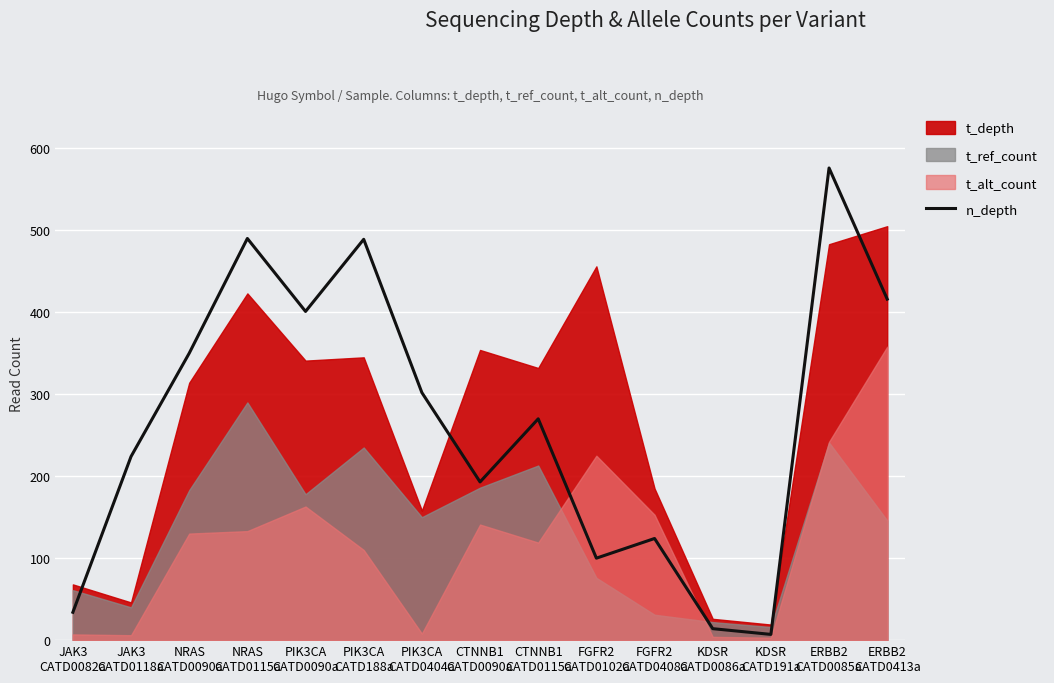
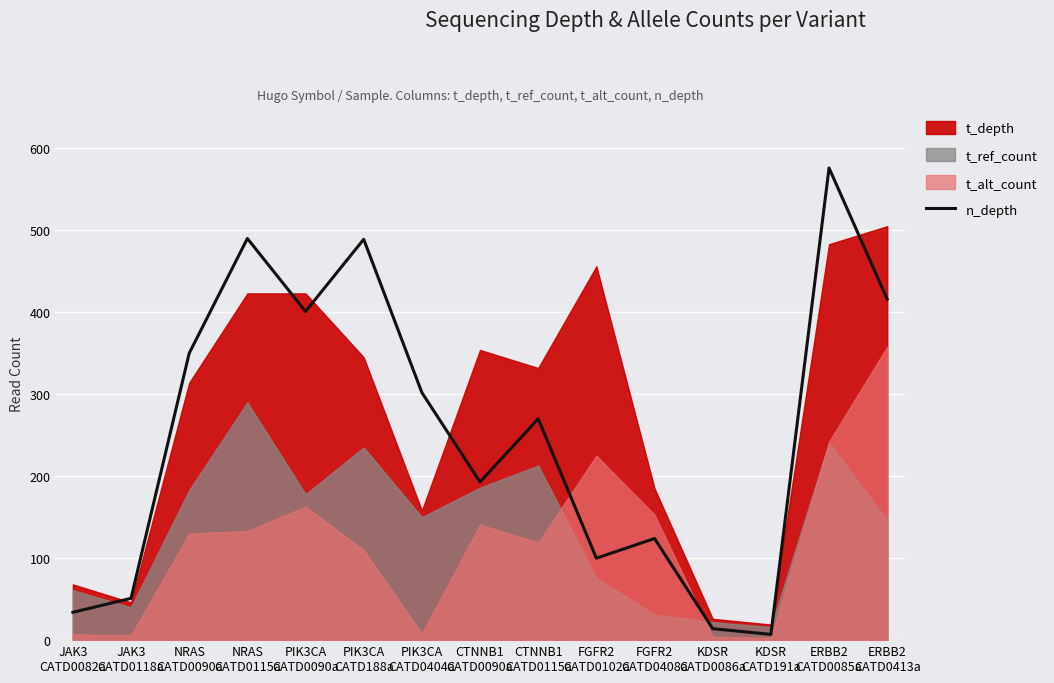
n_depth, JAK3 CATD0118a: 220 -> 50
t_depth, PIK3CA CATD0090a: 340 -> 420
